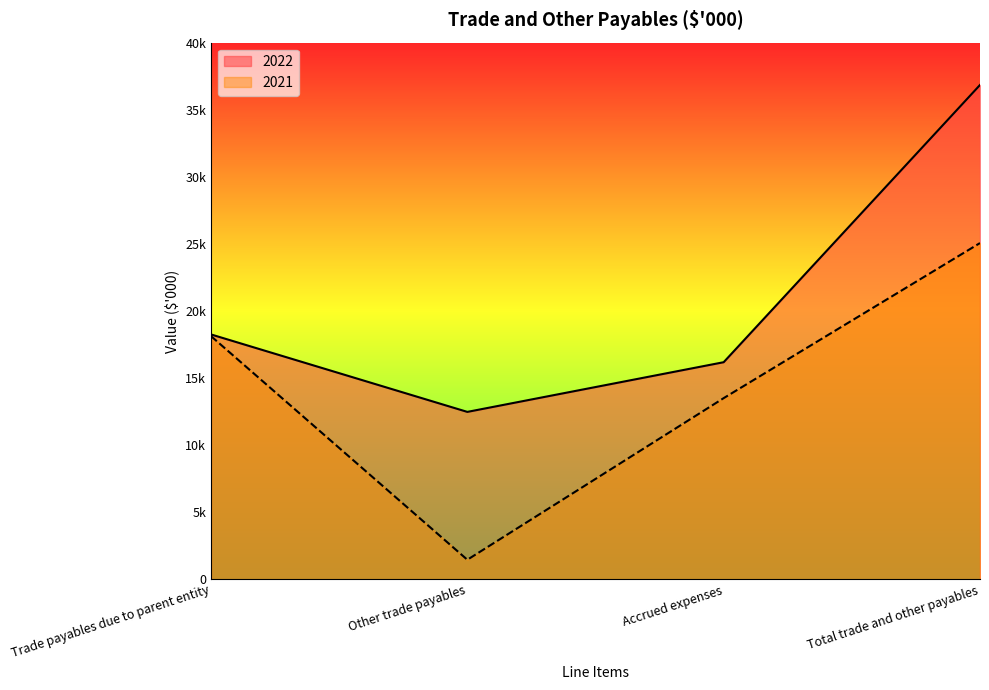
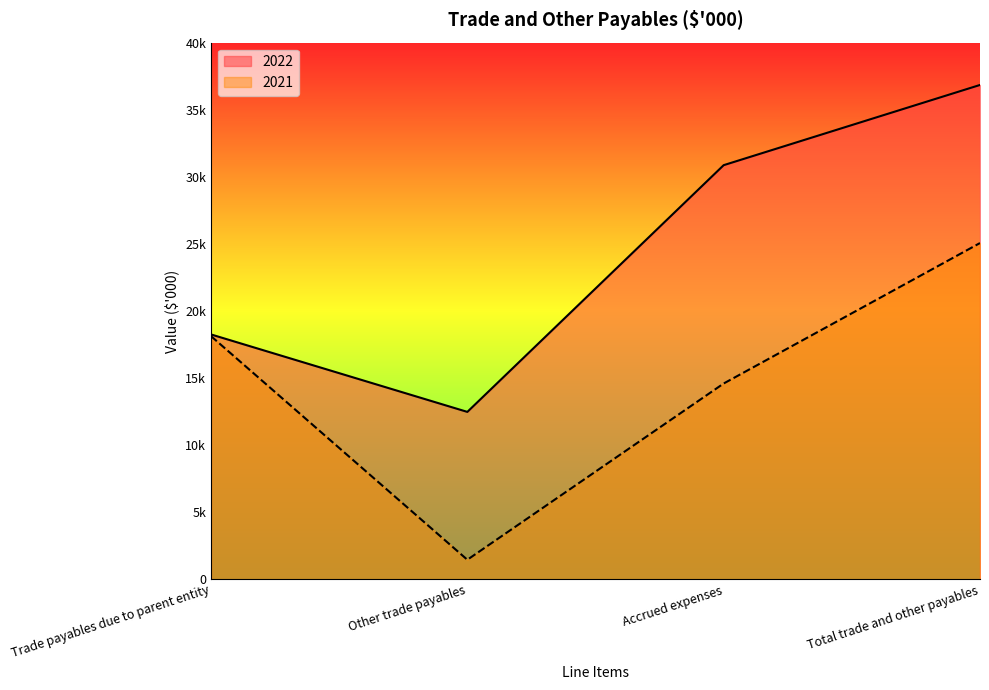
2022, Accrued expenses: 16200 -> 30900
2021, Accrued expenses: 13500 -> 14600
